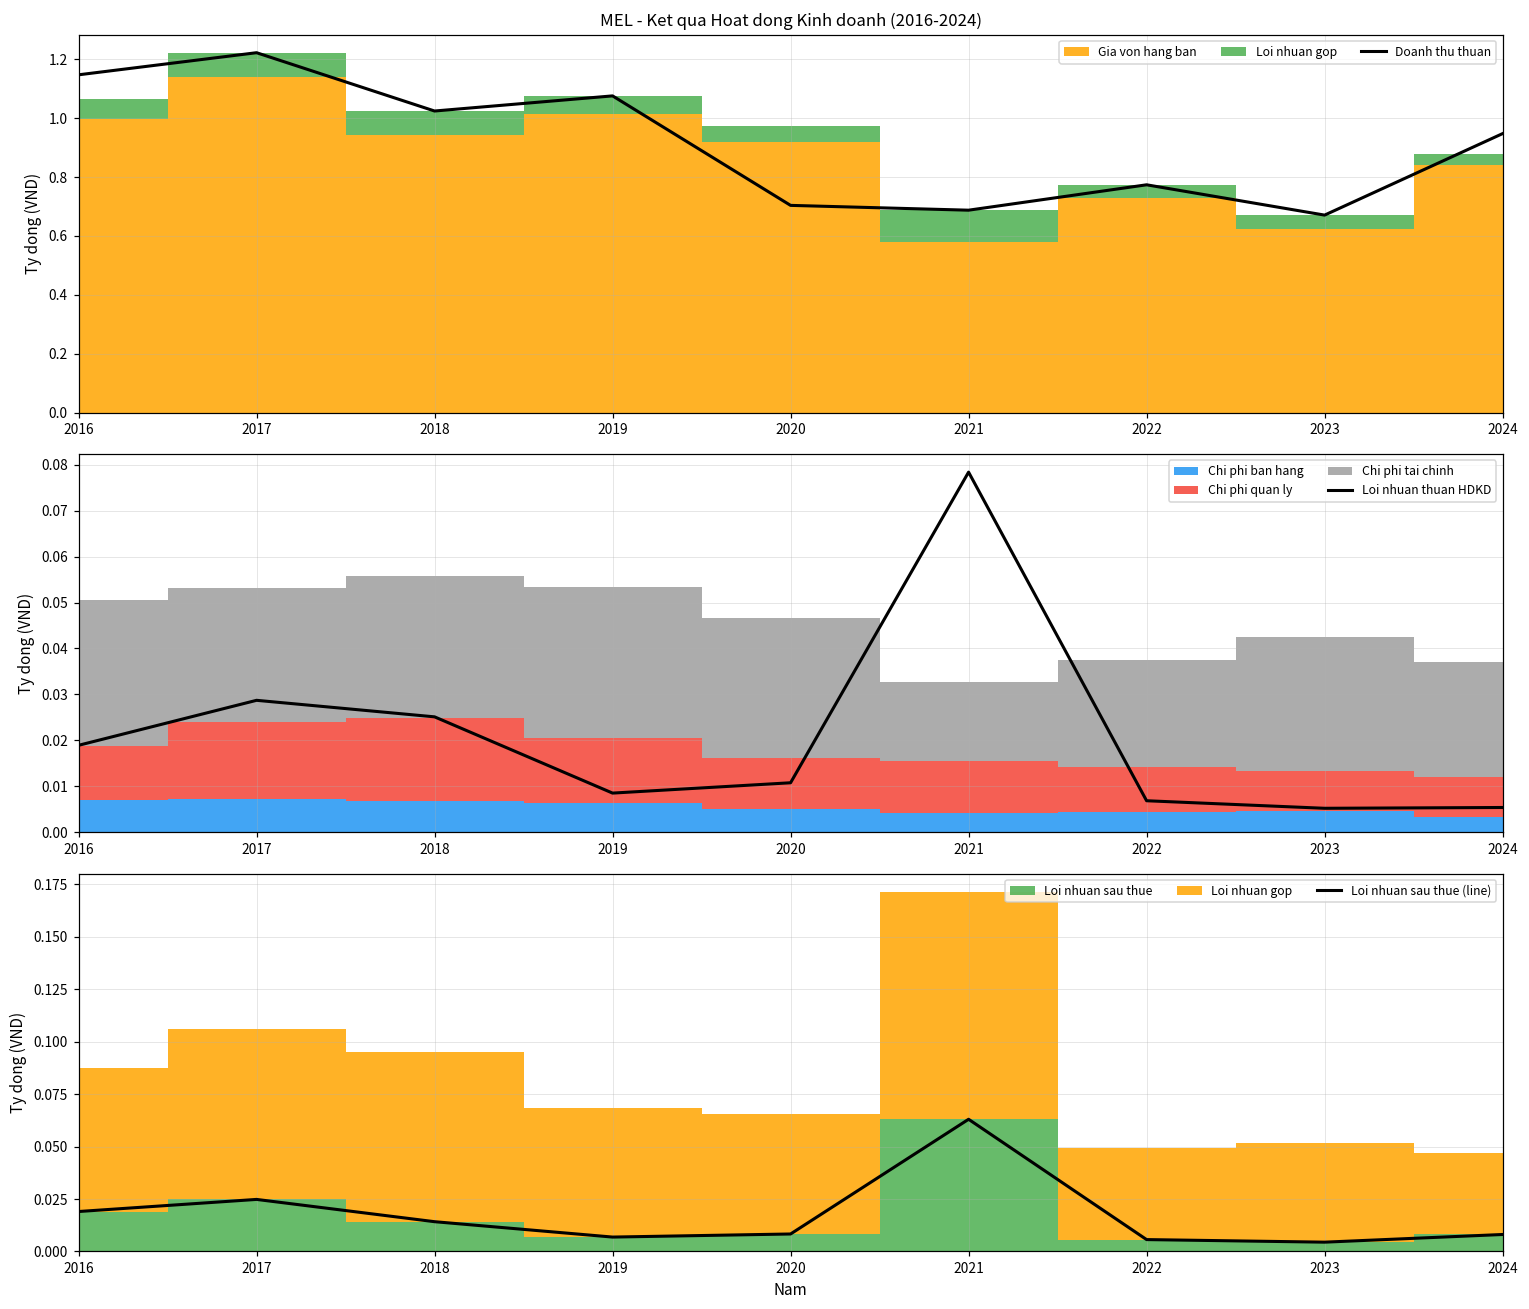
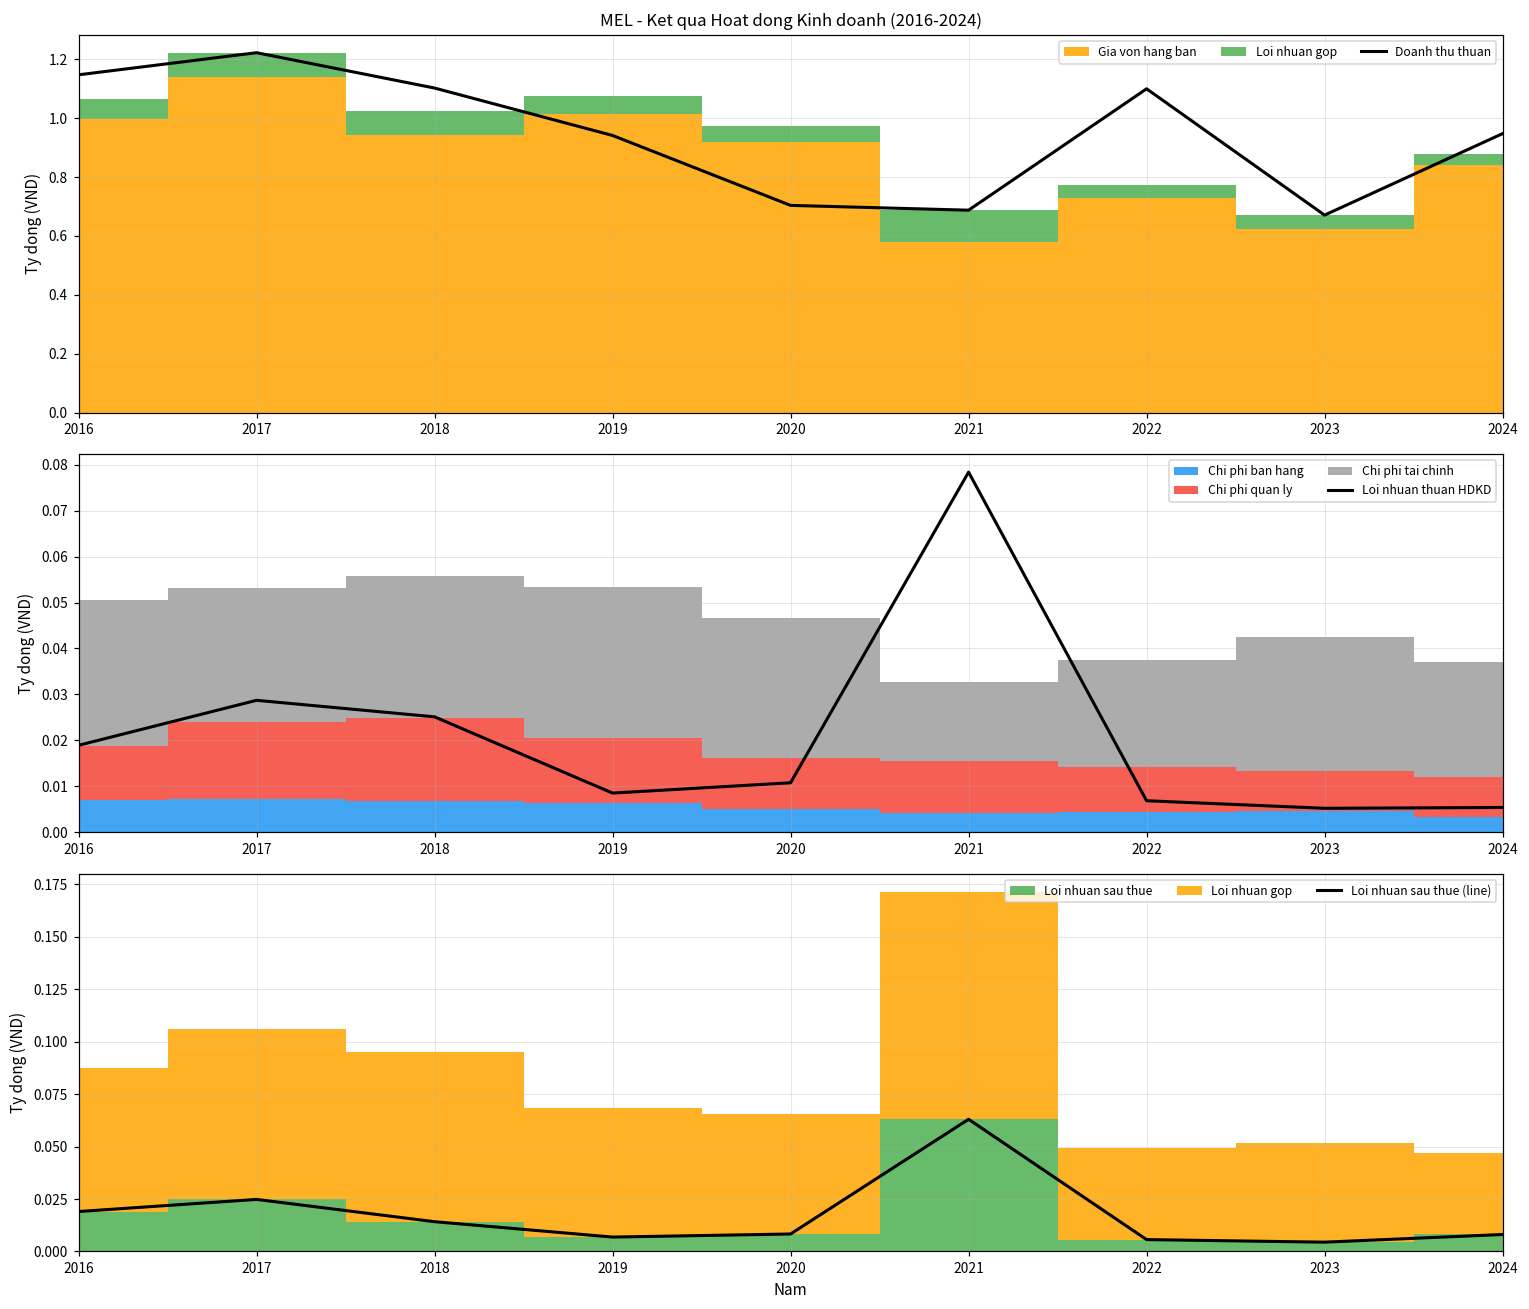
MEL - Ket qua Hoat dong Kinh doanh (2016-2024), Doanh thu thuan, 2018: 1.02 -> 1.10
MEL - Ket qua Hoat dong Kinh doanh (2016-2024), Doanh thu thuan, 2019: 1.08 -> 0.94
MEL - Ket qua Hoat dong Kinh doanh (2016-2024), Doanh thu thuan, 2022: 0.77 -> 1.10
